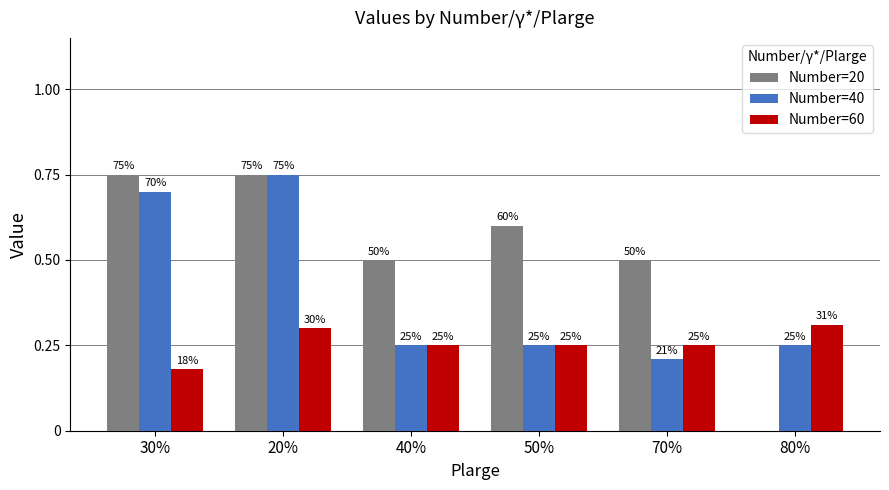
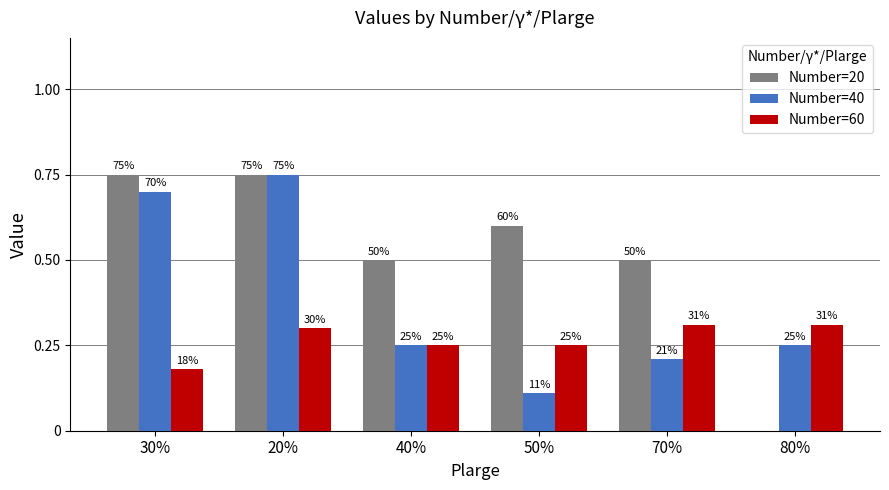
Number=40, 50%: 25% -> 11%
Number=60, 70%: 25% -> 31%
